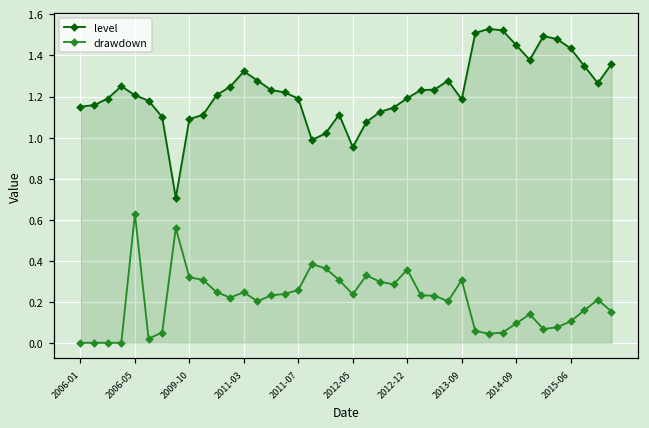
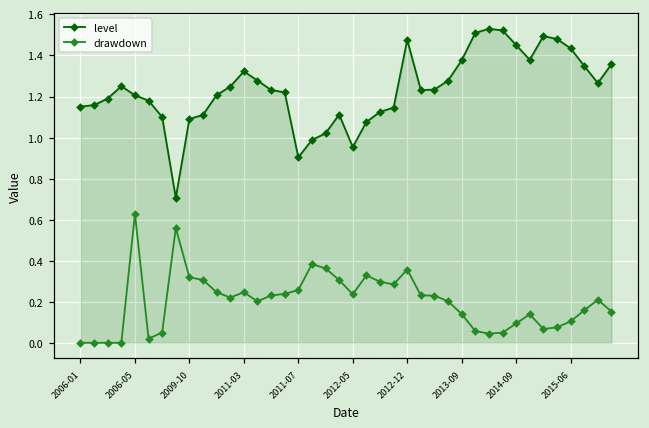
level, 2011-07: 1.19 -> 0.90
level, 2012-12: 1.19 -> 1.48
level, 2013-09: 1.19 -> 1.38
drawdown, 2013-09: 0.31 -> 0.14
